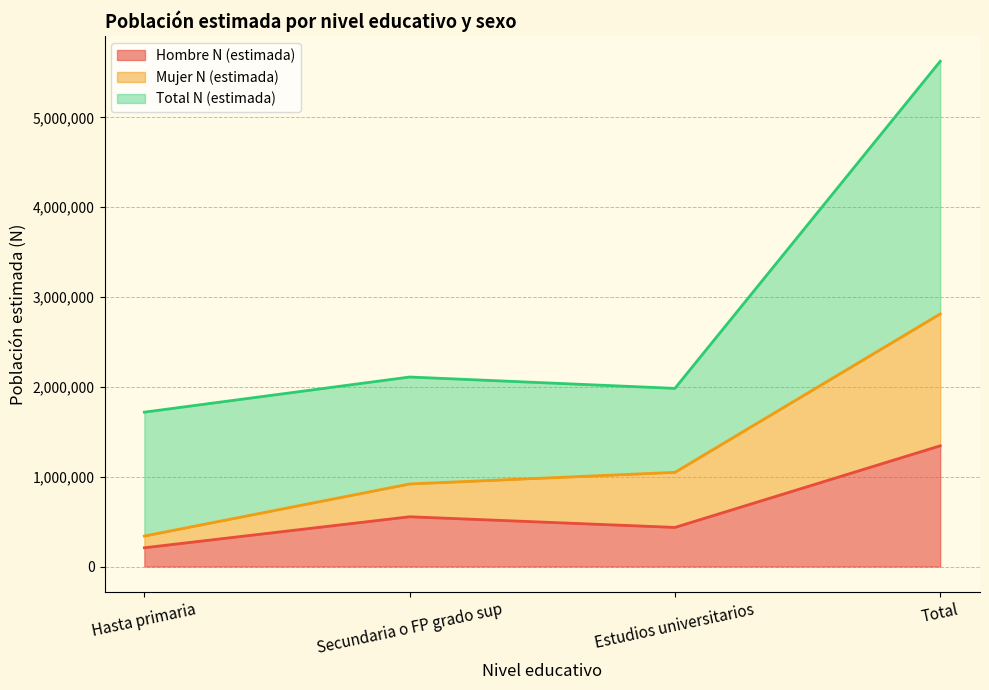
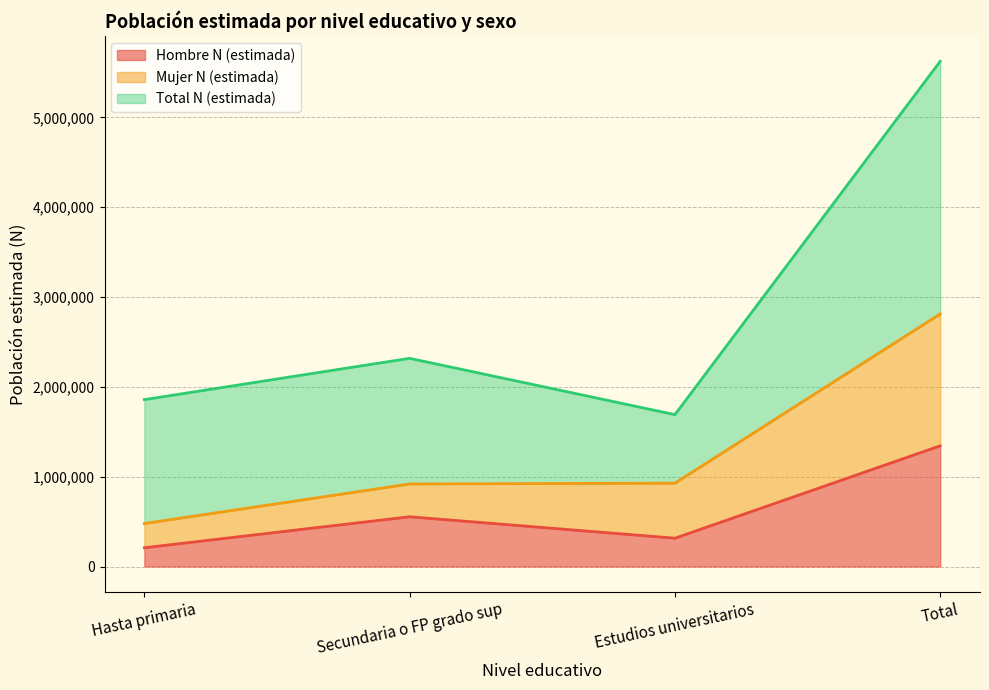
Mujer N (estimada), Hasta primaria: 100,000 -> 300,000
Total N (estimada), Secundaria o FP grado sup: 1,200,000 -> 1,400,000
Hombre N (estimada), Estudios universitarios: 400,000 -> 300,000
Total N (estimada), Estudios universitarios: 900,000 -> 800,000
